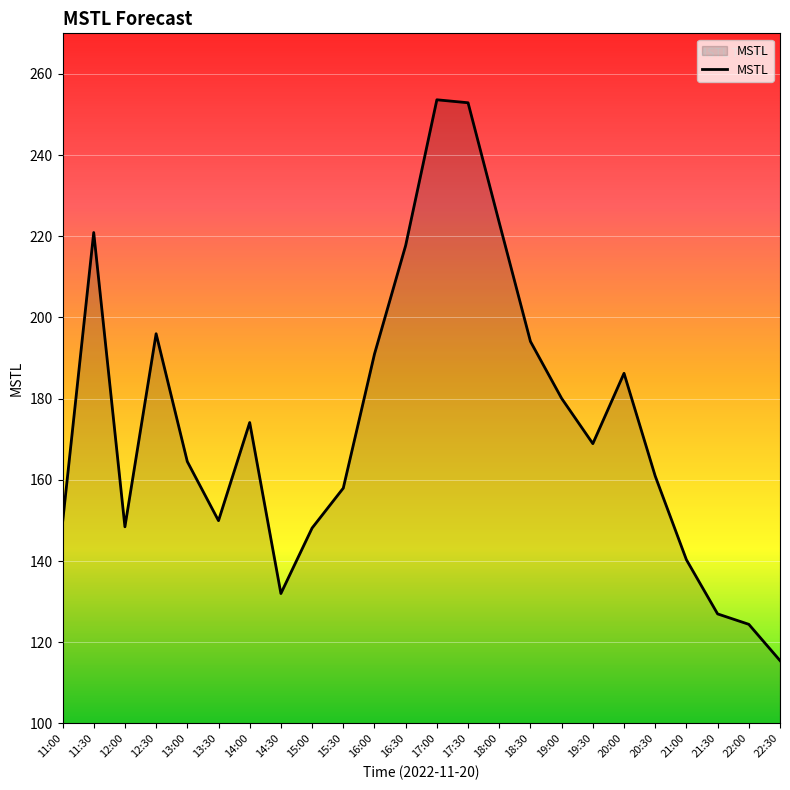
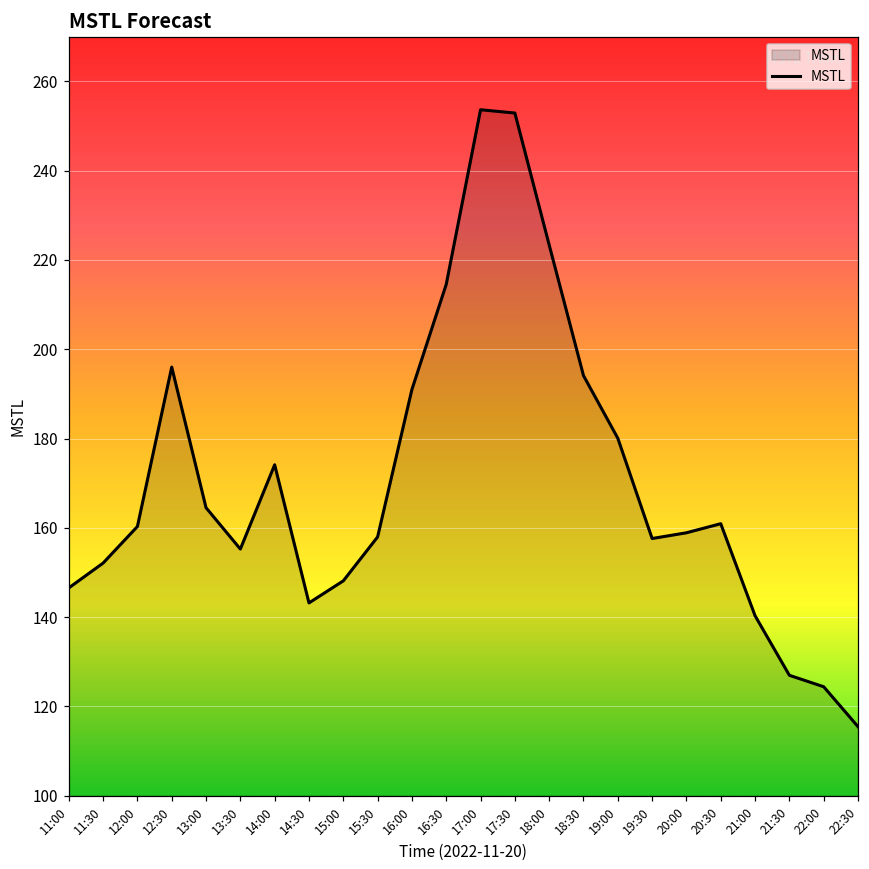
11:00: 149 -> 147
11:30: 221 -> 152
12:00: 148 -> 160
13:30: 150 -> 155
14:30: 132 -> 143
16:30: 218 -> 215
19:30: 169 -> 158
20:00: 186 -> 159
